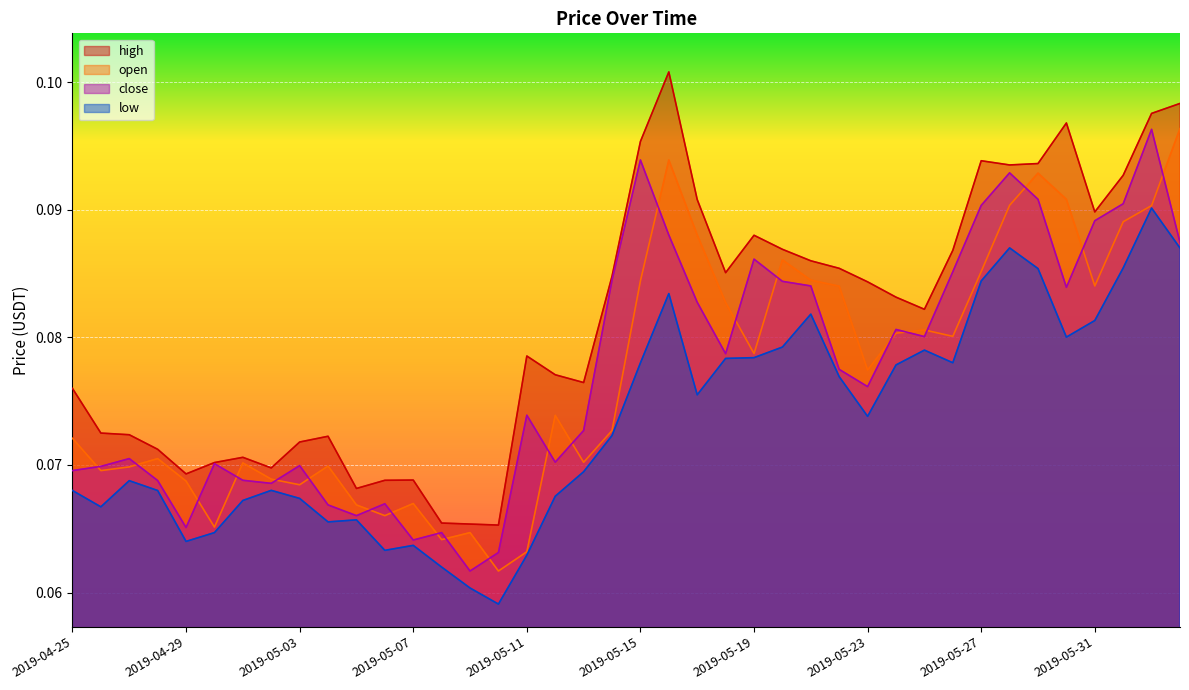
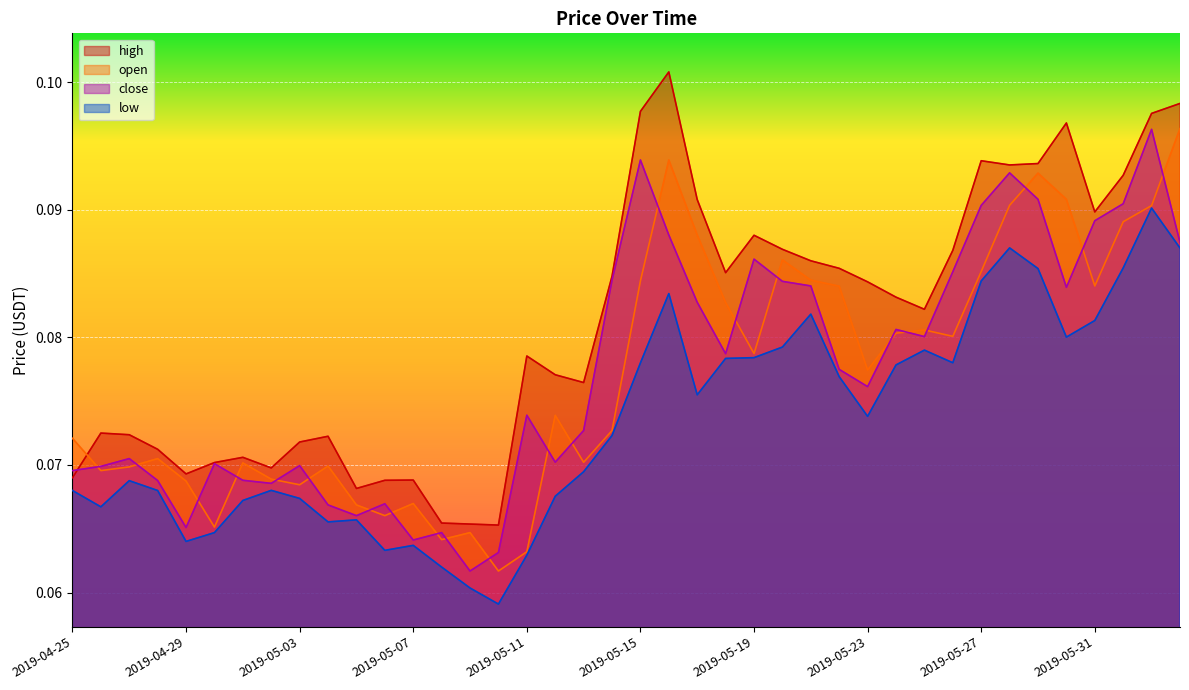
high, 2019-04-25: 0.076 -> 0.069
high, 2019-05-15: 0.0954 -> 0.0977
